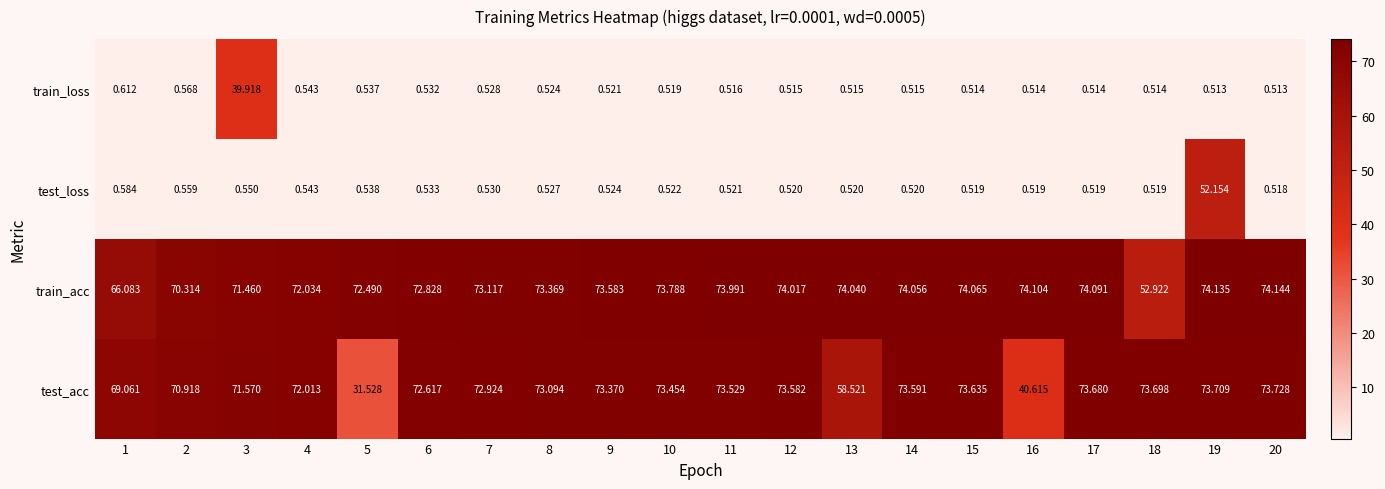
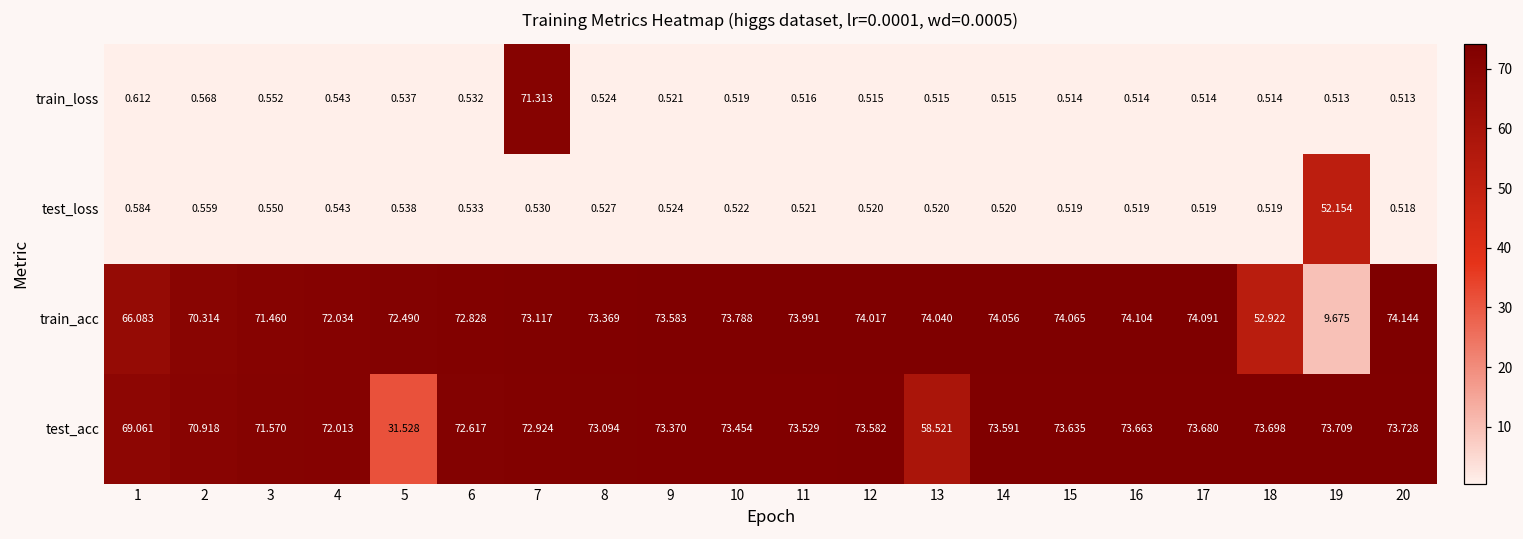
train_loss, 3: 39.918 -> 0.552
train_loss, 7: 0.528 -> 71.313
train_acc, 19: 74.135 -> 9.675
test_acc, 16: 40.615 -> 73.663
